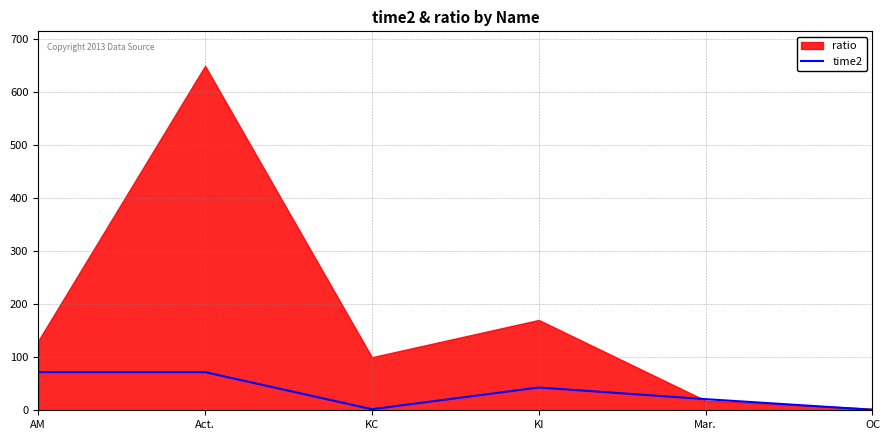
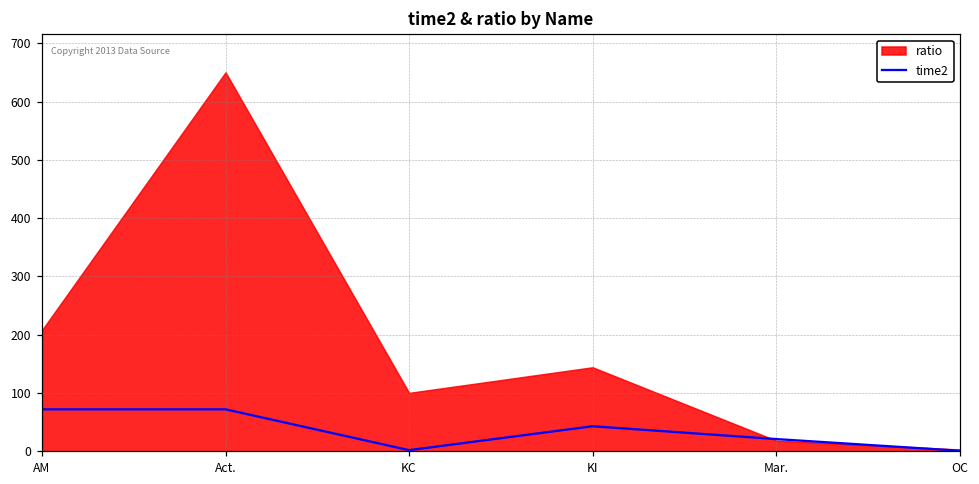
ratio, AM: 130 -> 210
ratio, KI: 170 -> 140
